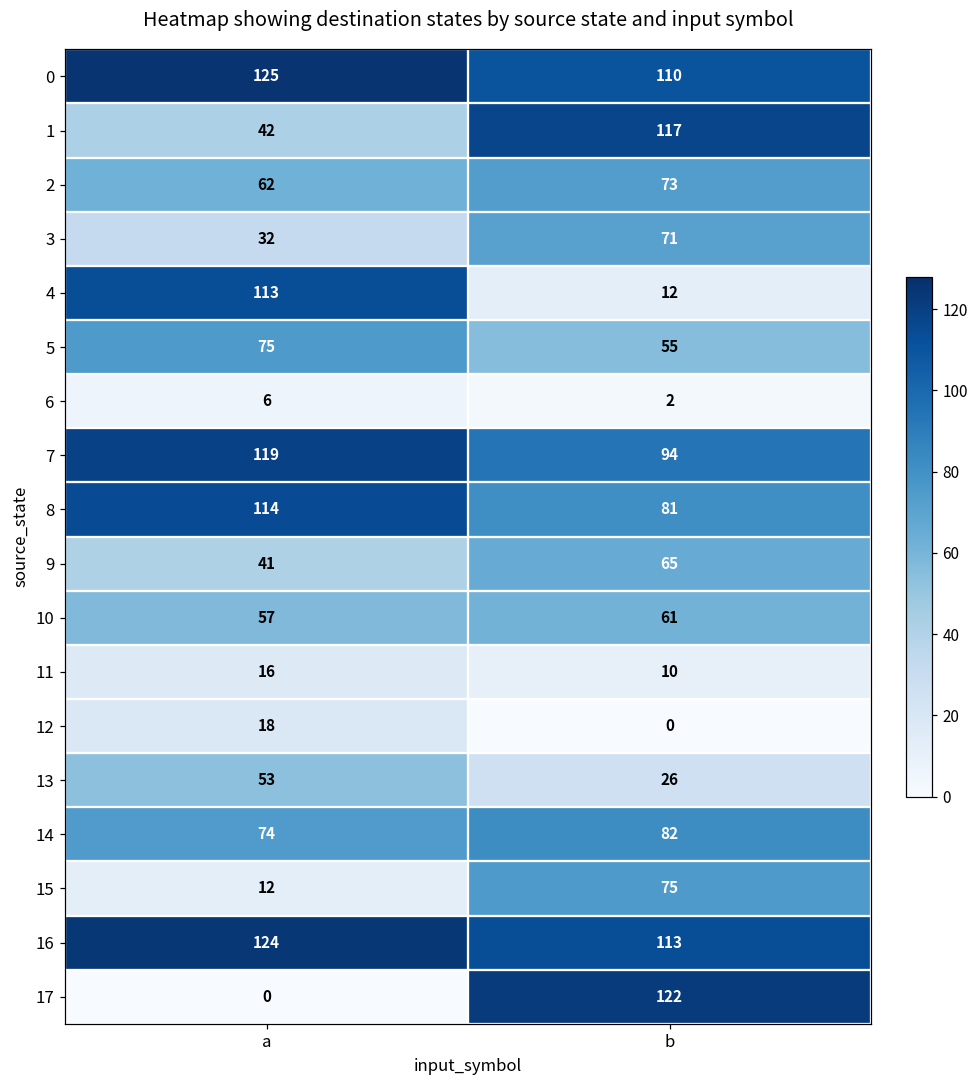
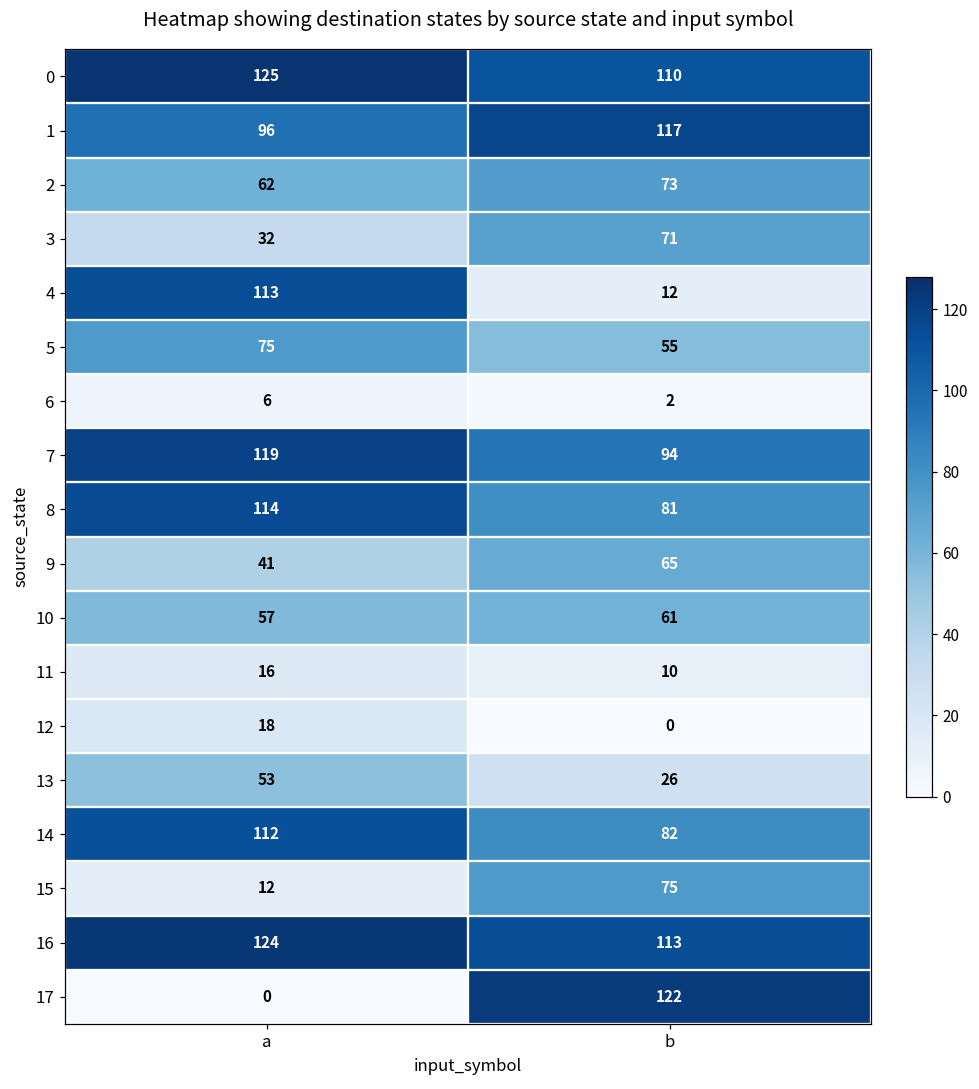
1, a: 42 -> 96
14, a: 74 -> 112
